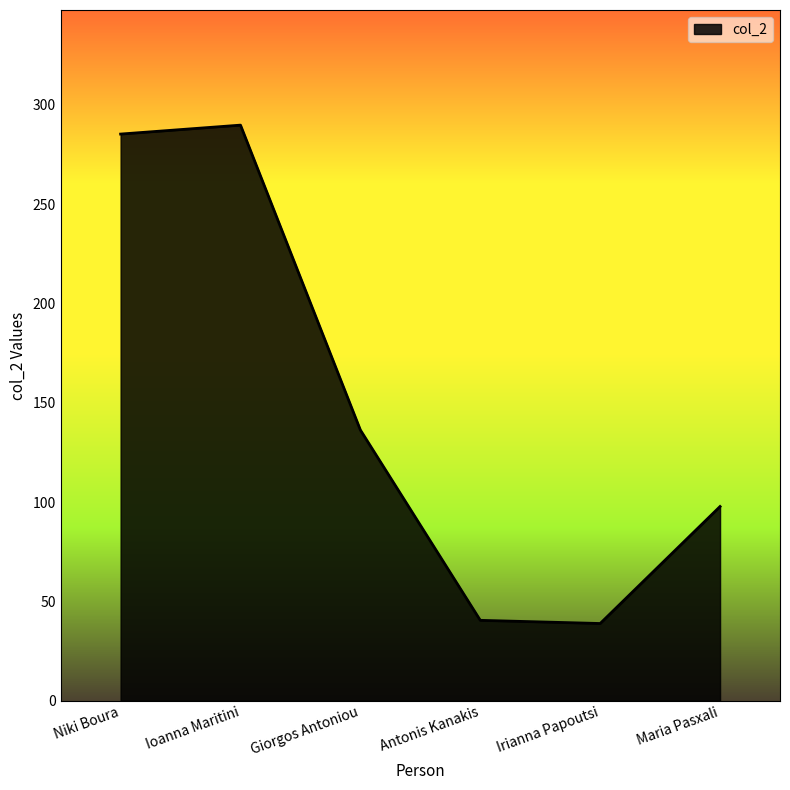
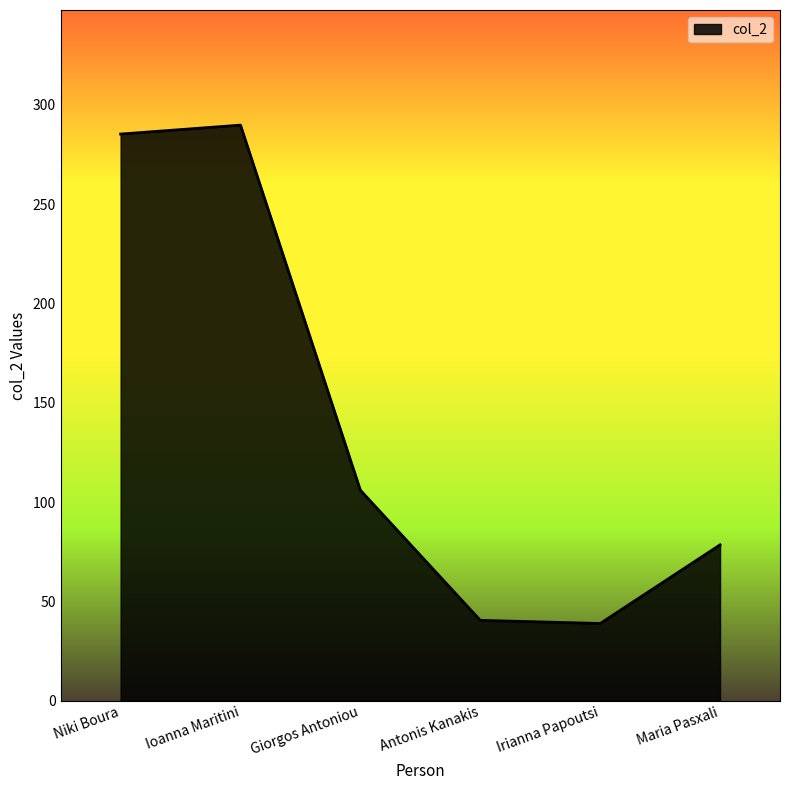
Giorgos Antoniou: 136 -> 106
Maria Pasxali: 98 -> 79
